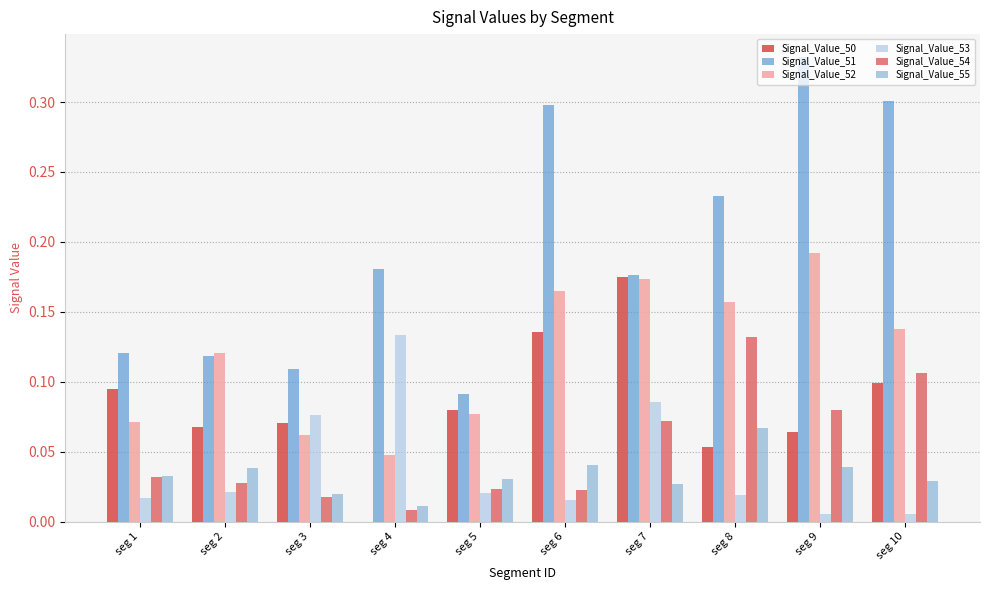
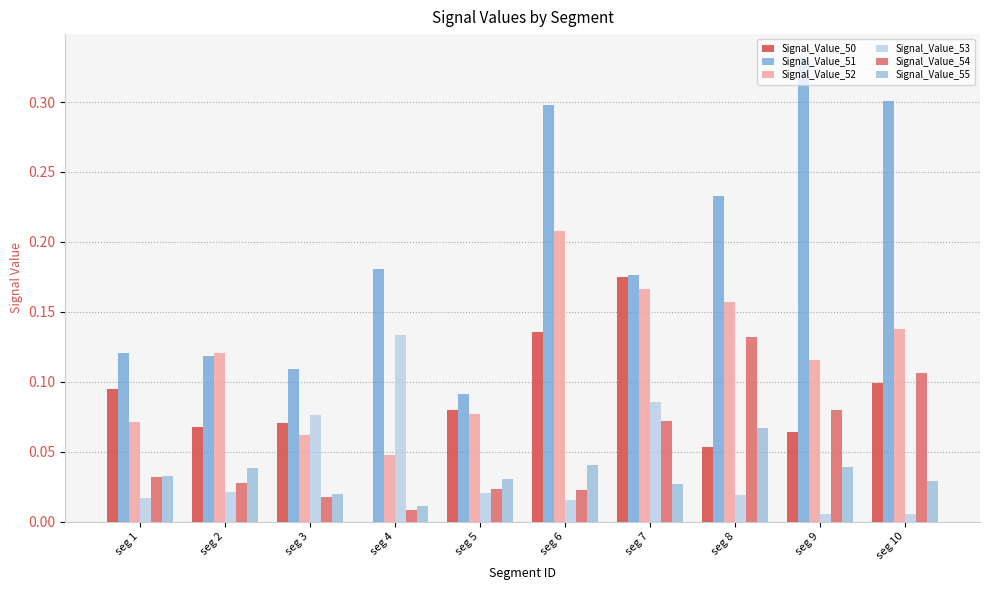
Signal_Value_52, seg 6: 0.165 -> 0.208
Signal_Value_52, seg 7: 0.174 -> 0.166
Signal_Value_52, seg 9: 0.192 -> 0.116
